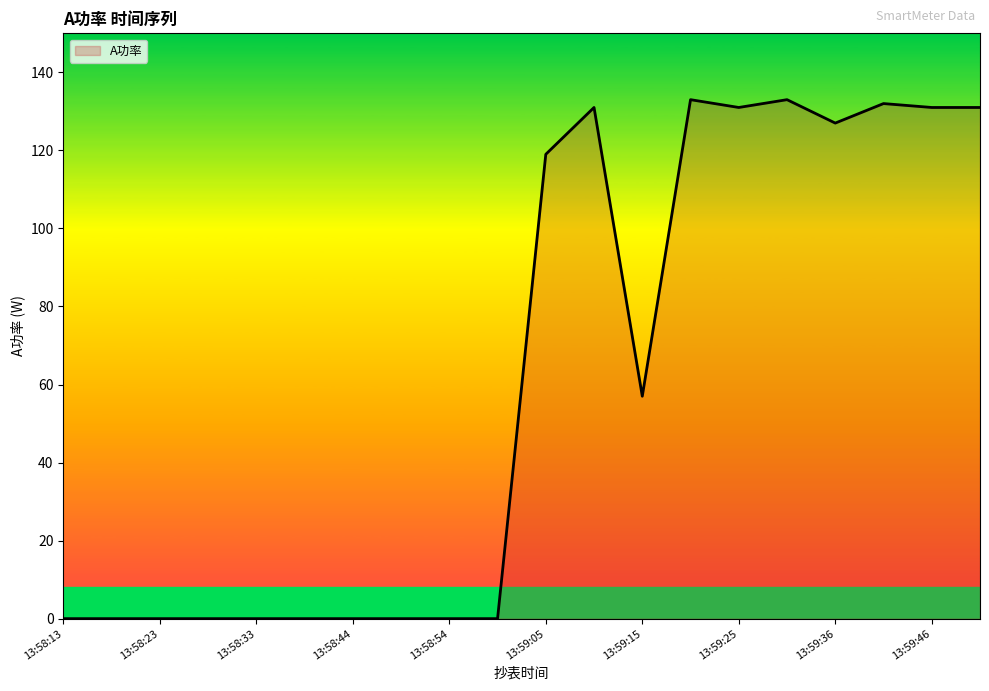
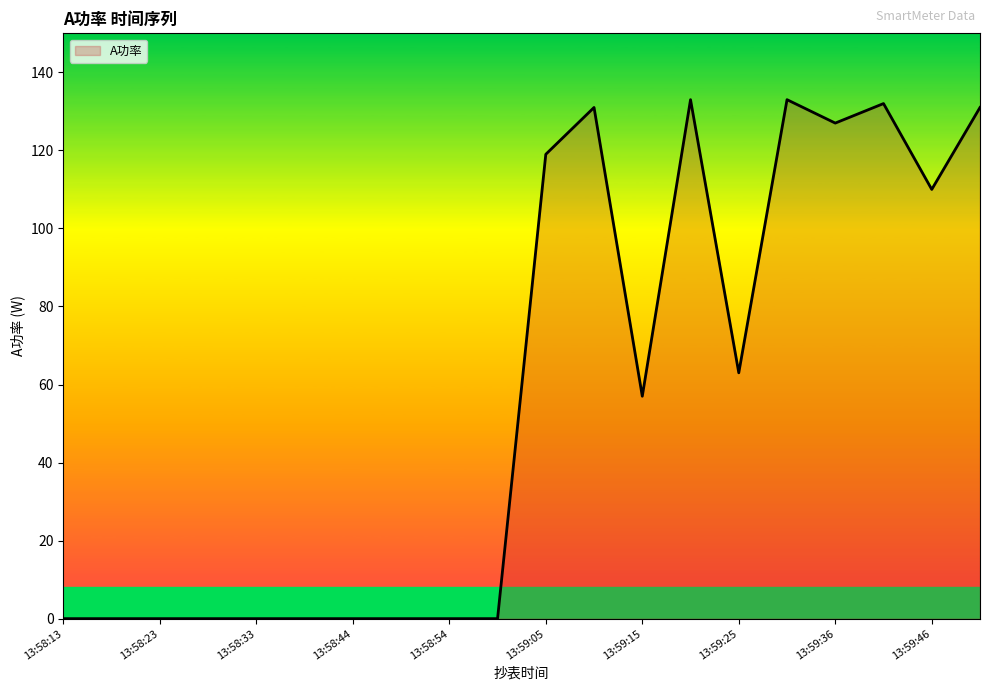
13:59:25: 131 -> 63
13:59:46: 131 -> 110
